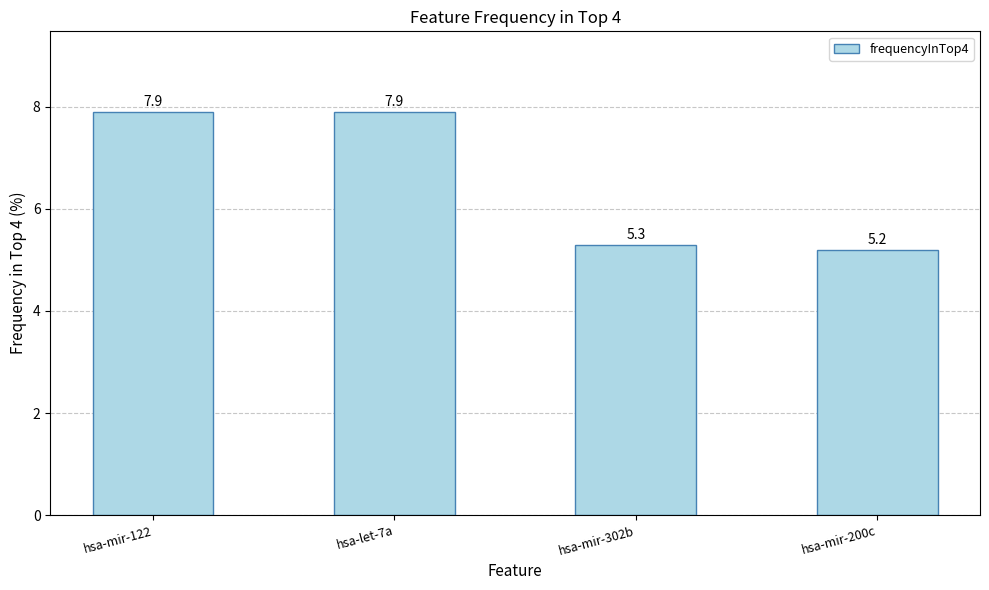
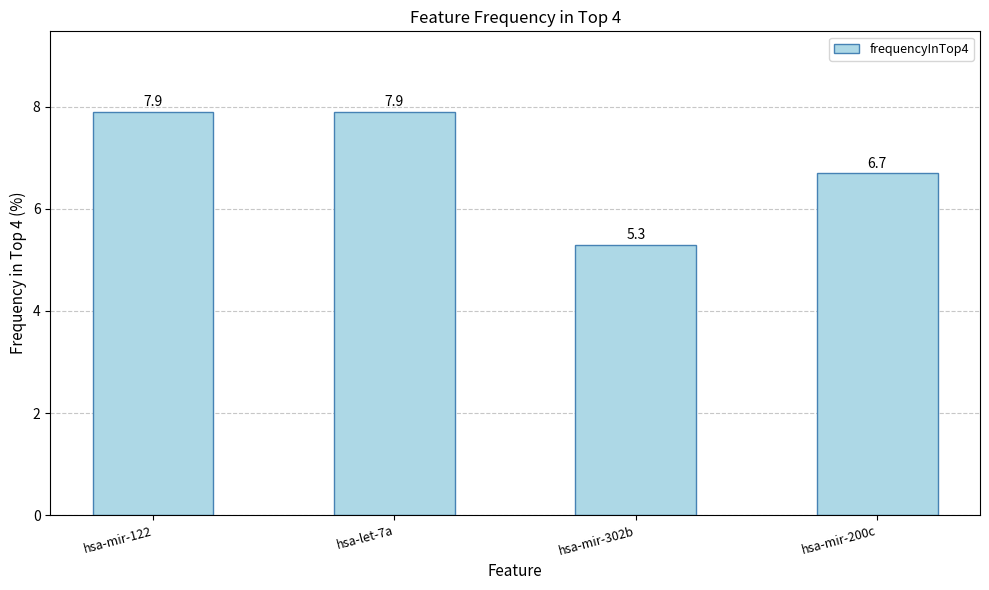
hsa-mir-200c: 5.2 -> 6.7
